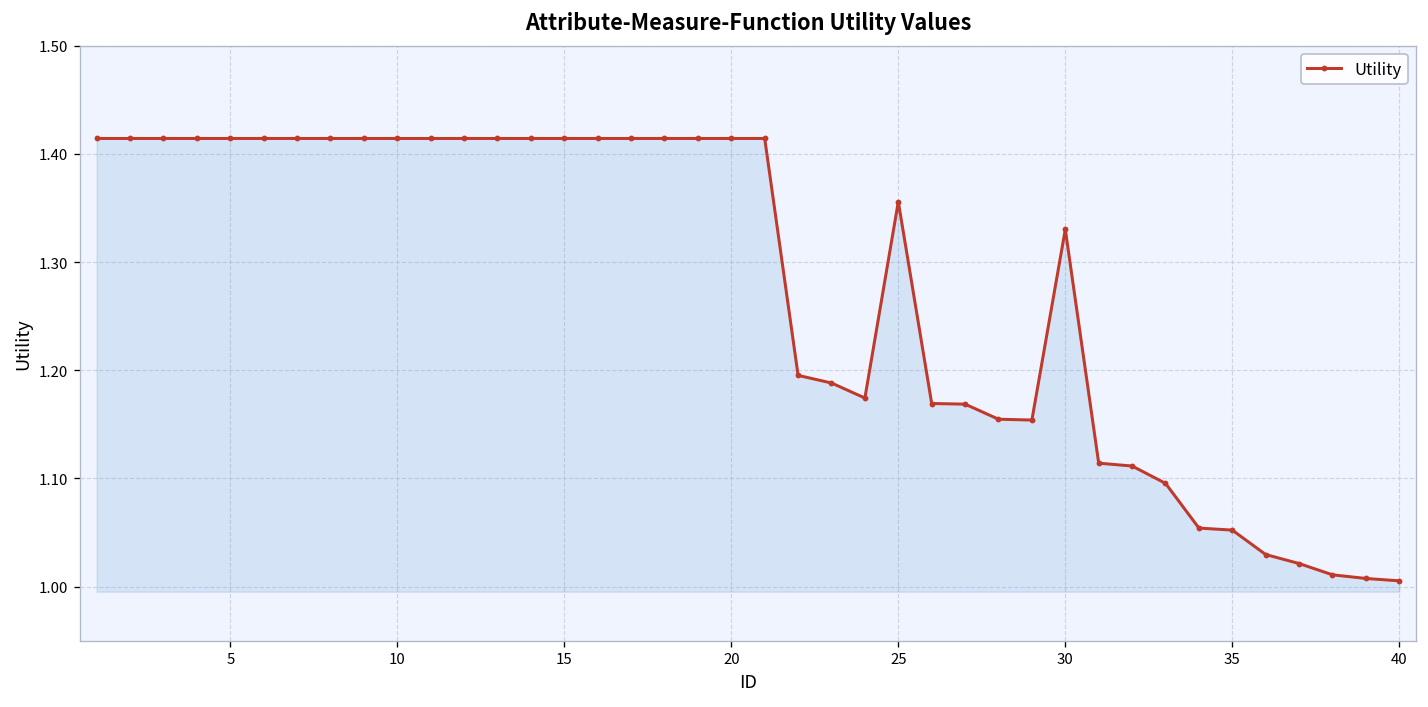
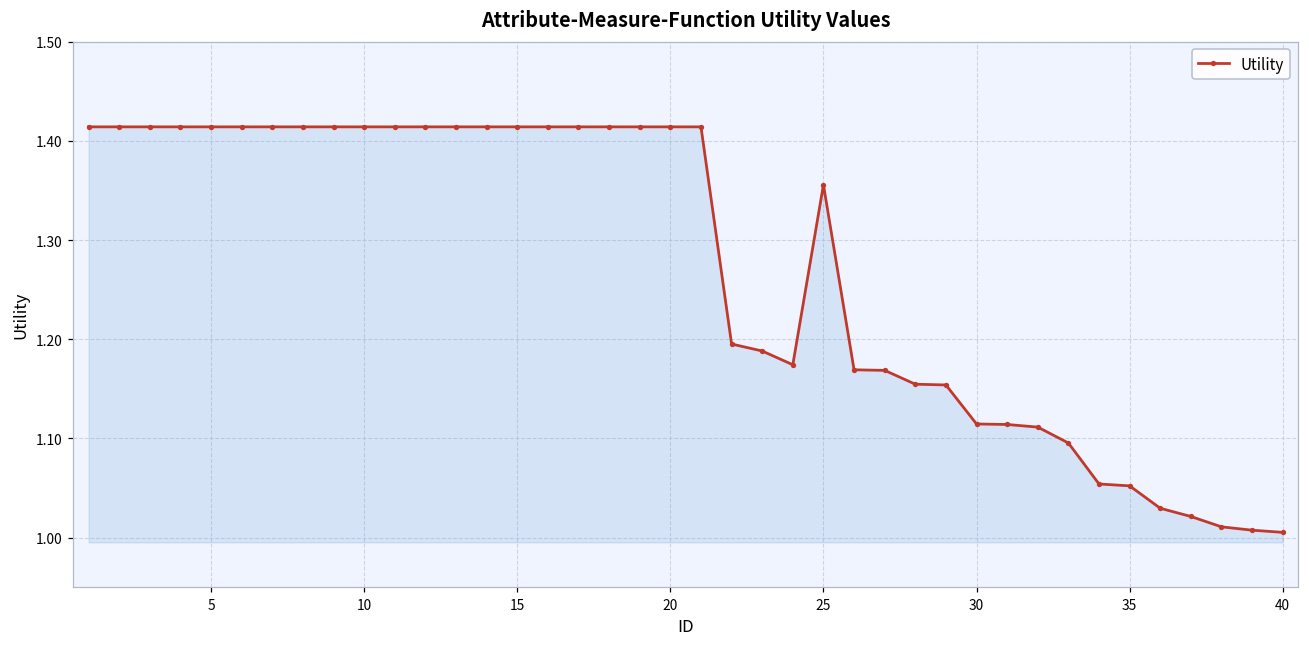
30: 1.33 -> 1.11
